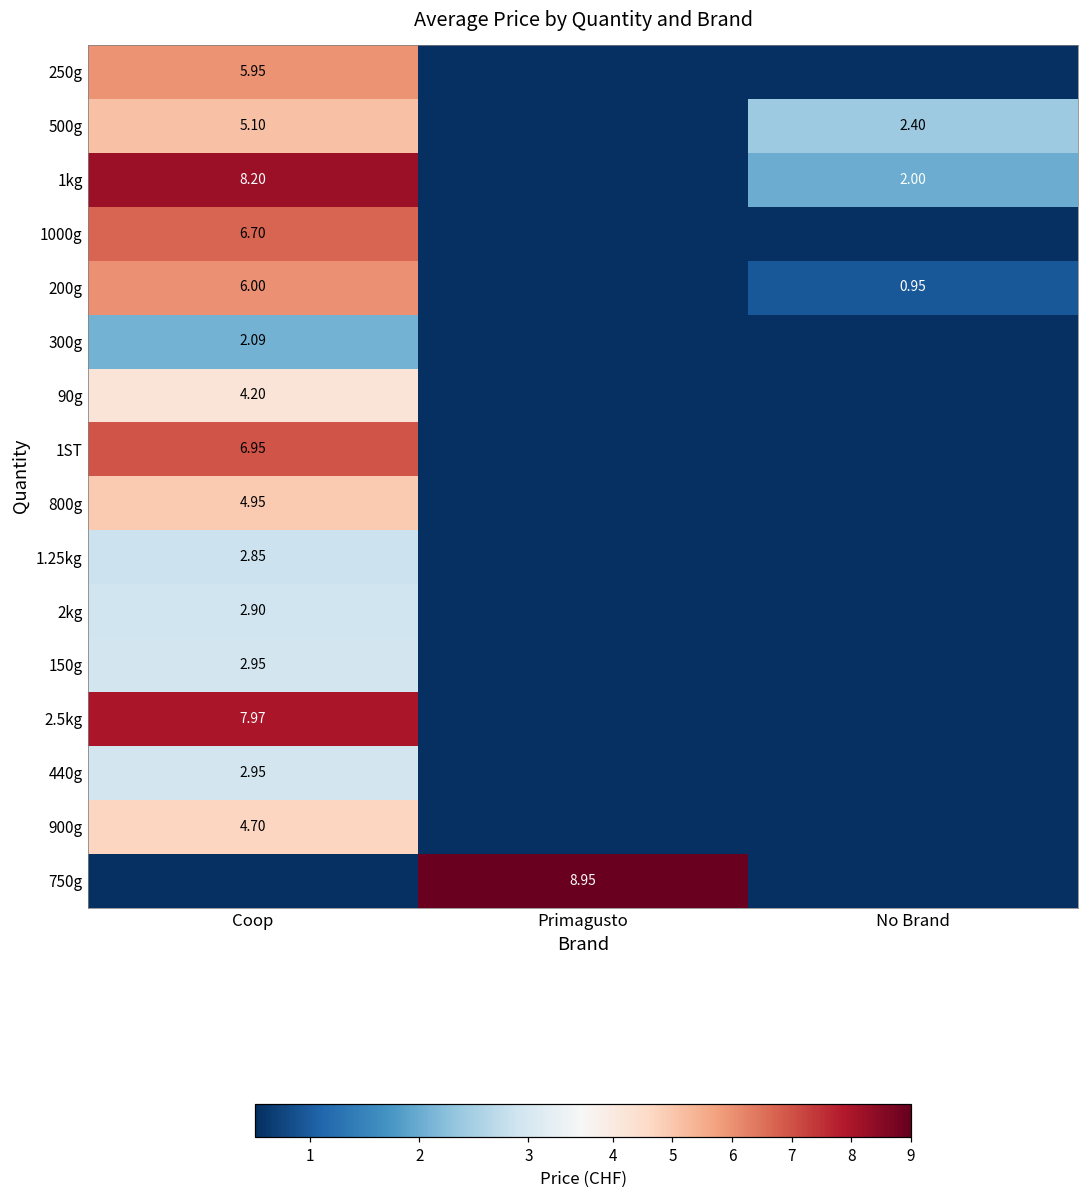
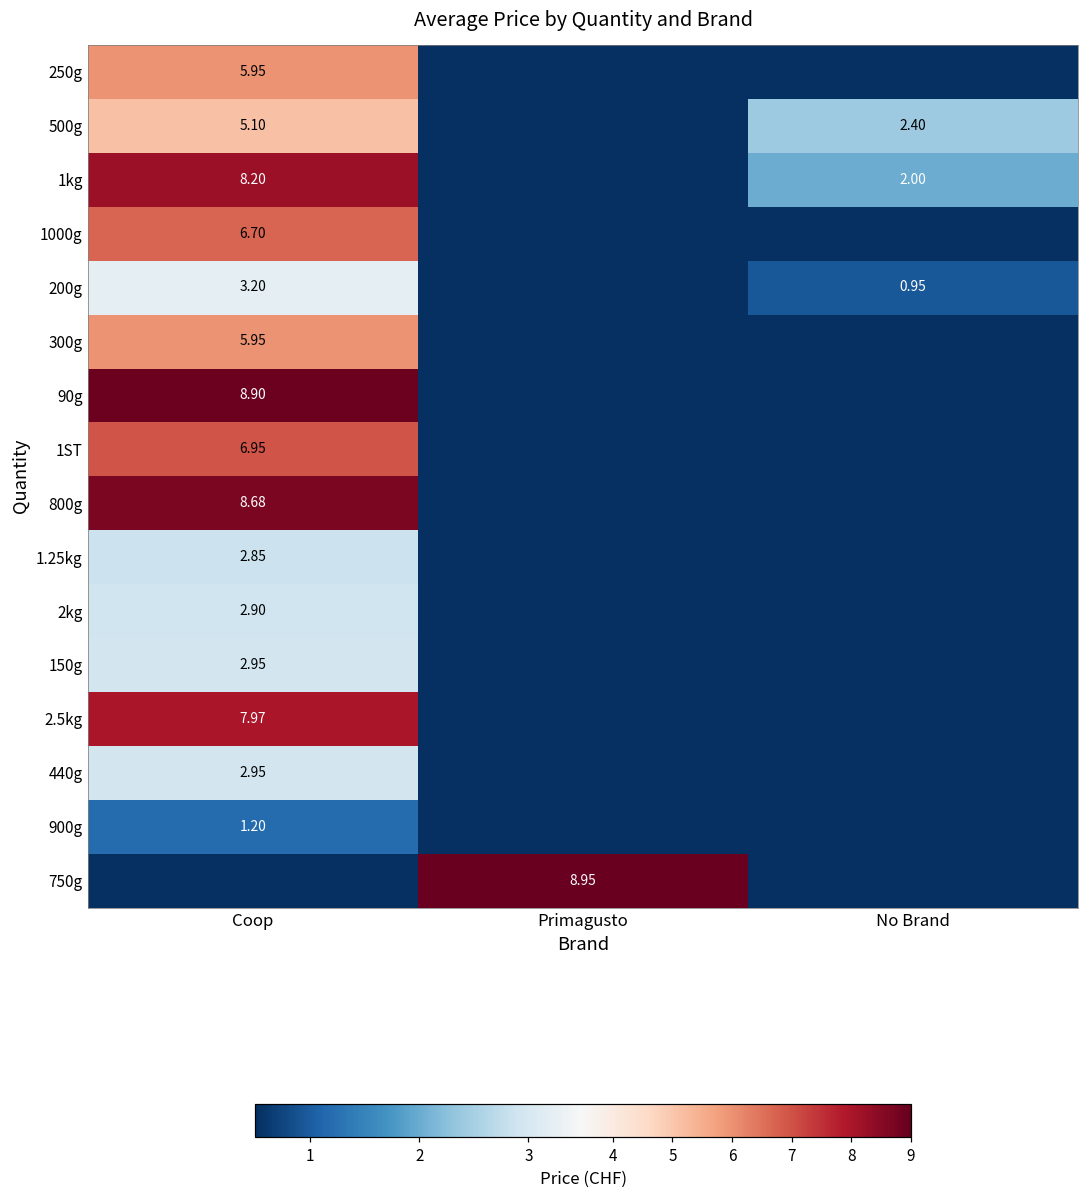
200g, Coop: 6.00 -> 3.20
300g, Coop: 2.09 -> 5.95
90g, Coop: 4.20 -> 8.90
800g, Coop: 4.95 -> 8.68
900g, Coop: 4.70 -> 1.20
